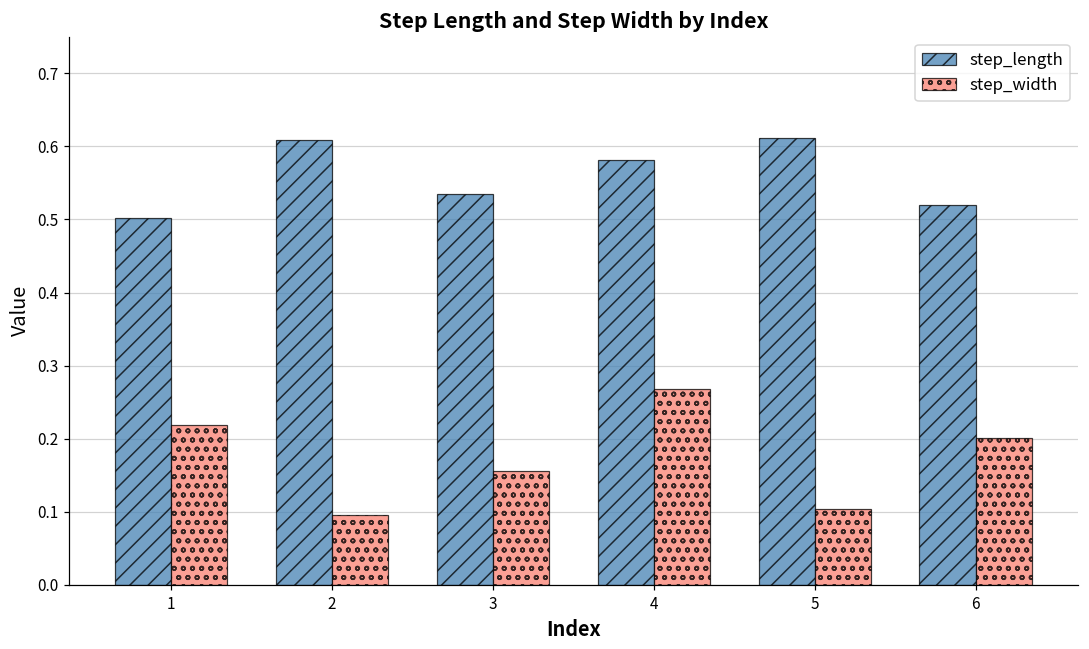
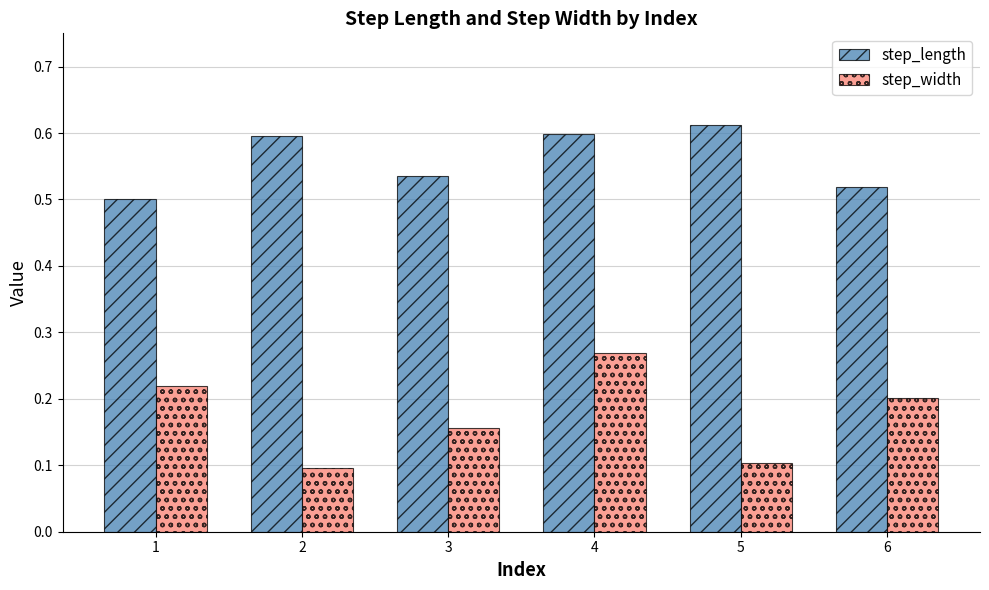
step_length, 2: 0.61 -> 0.60
step_length, 4: 0.58 -> 0.60
